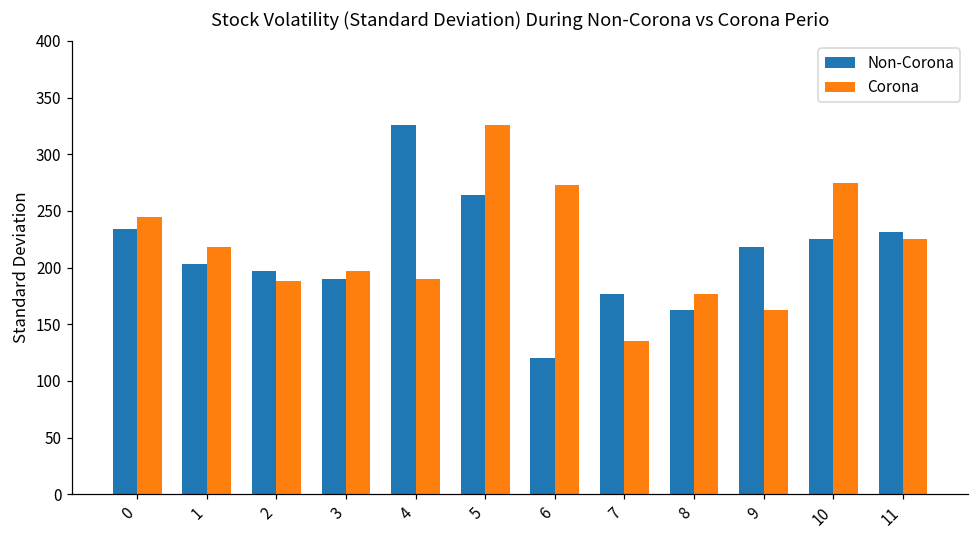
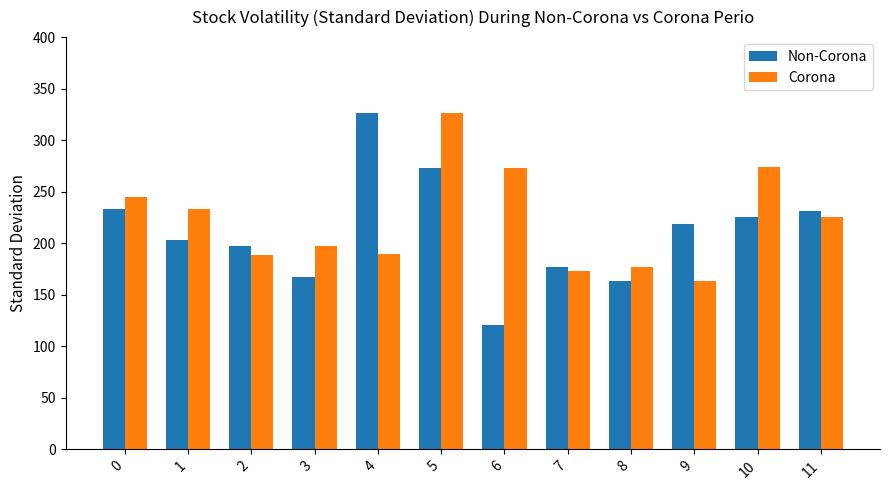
Corona, 1: 218 -> 234
Non-Corona, 3: 190 -> 167
Non-Corona, 5: 264 -> 273
Corona, 7: 136 -> 173
